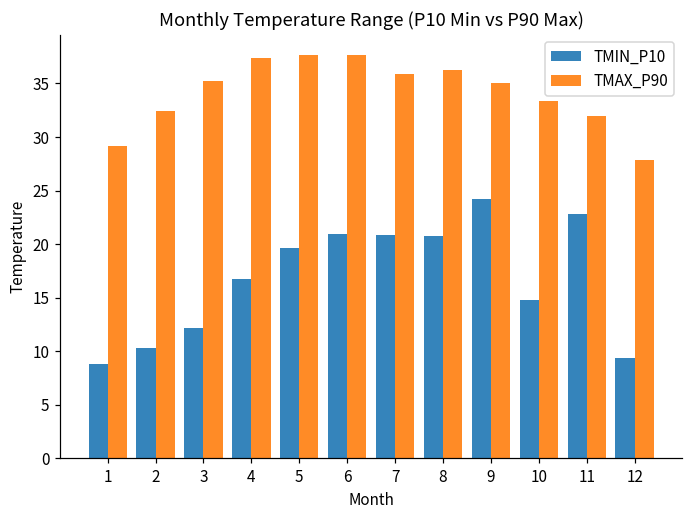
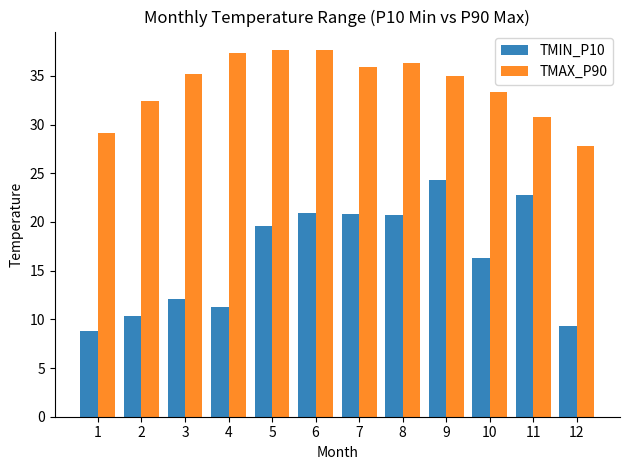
TMIN_P10, 4: 17 -> 11
TMIN_P10, 10: 15 -> 16
TMAX_P90, 11: 32 -> 31
